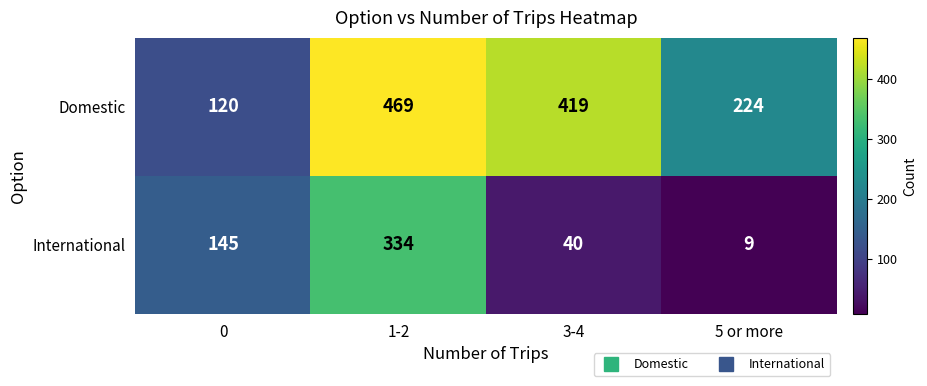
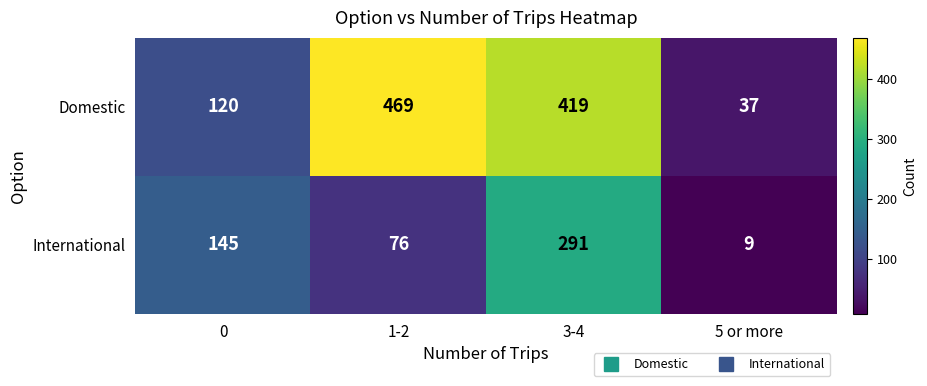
Domestic, 5 or more: 224 -> 37
International, 1-2: 334 -> 76
International, 3-4: 40 -> 291
